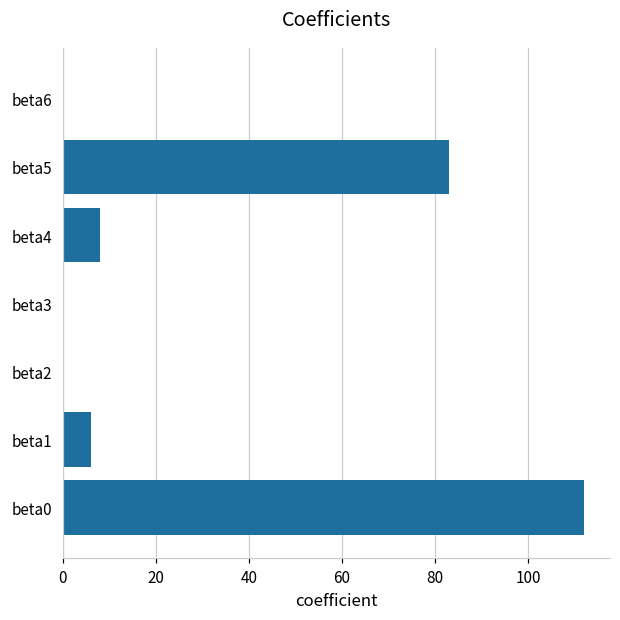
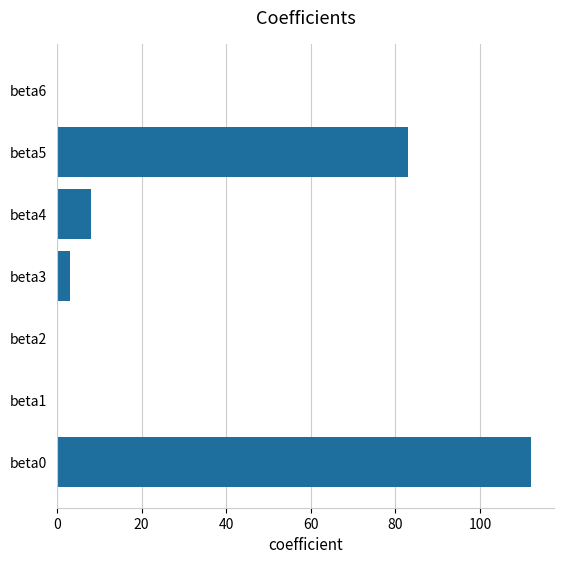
beta3: 0 -> 3
beta1: 6 -> 0
